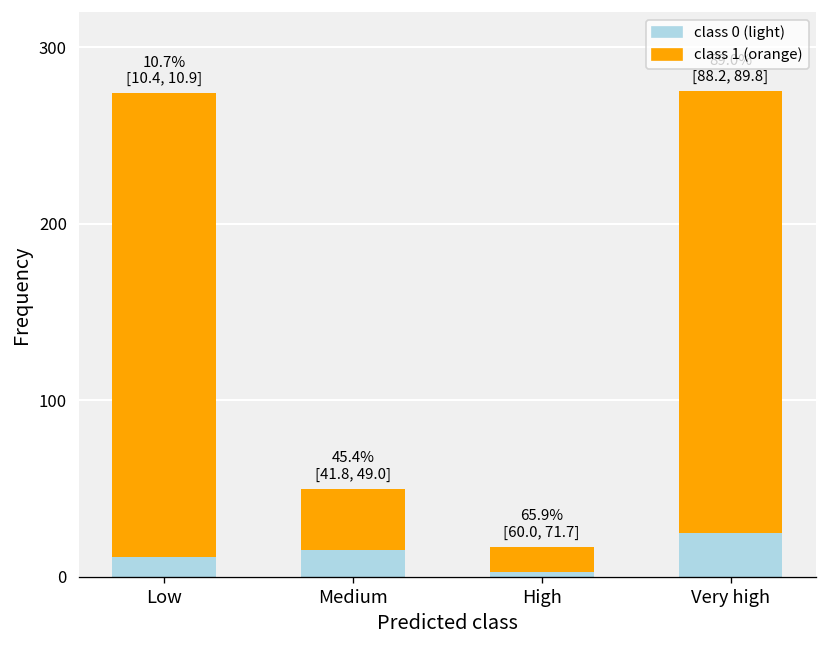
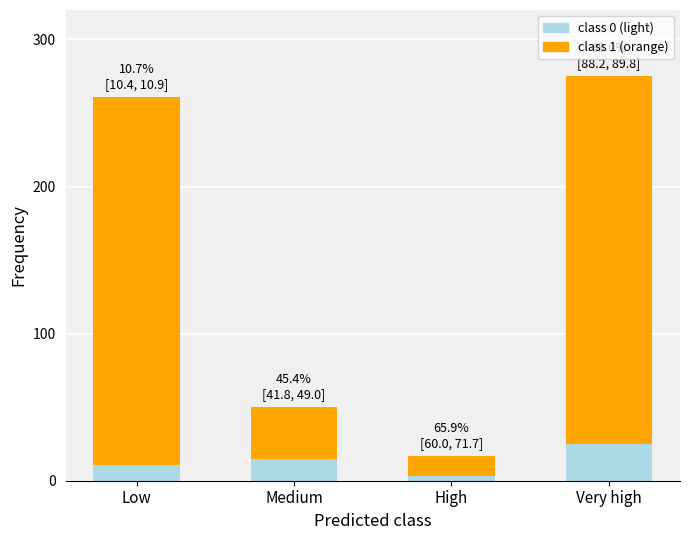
class 1 (orange), Low: 263 -> 250
